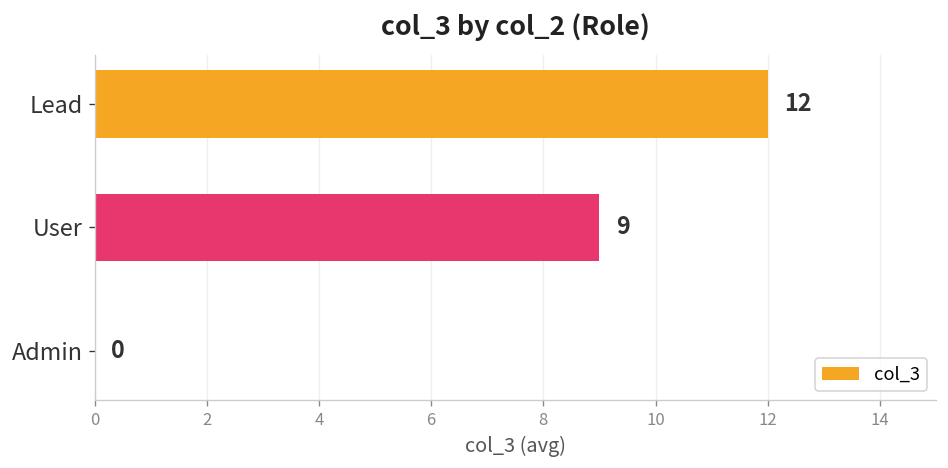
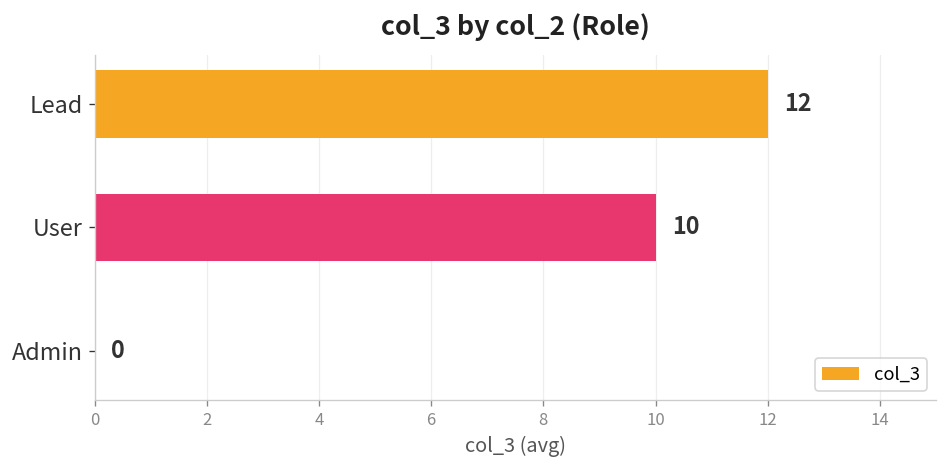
User: 9 -> 10
